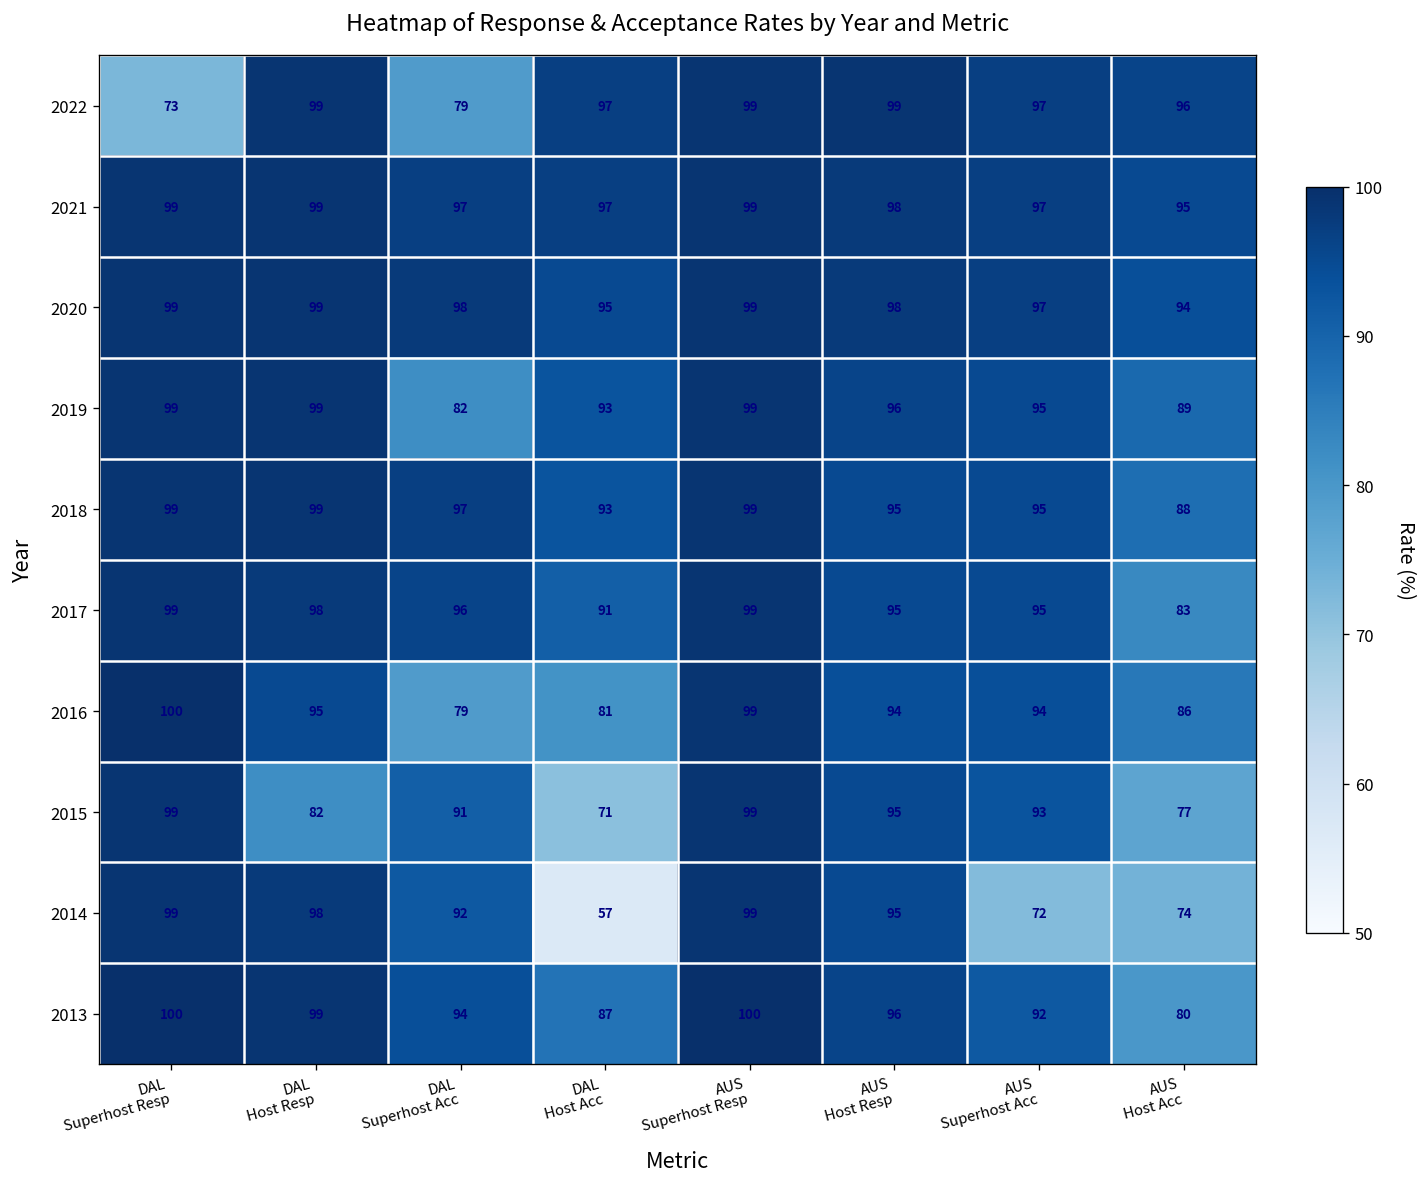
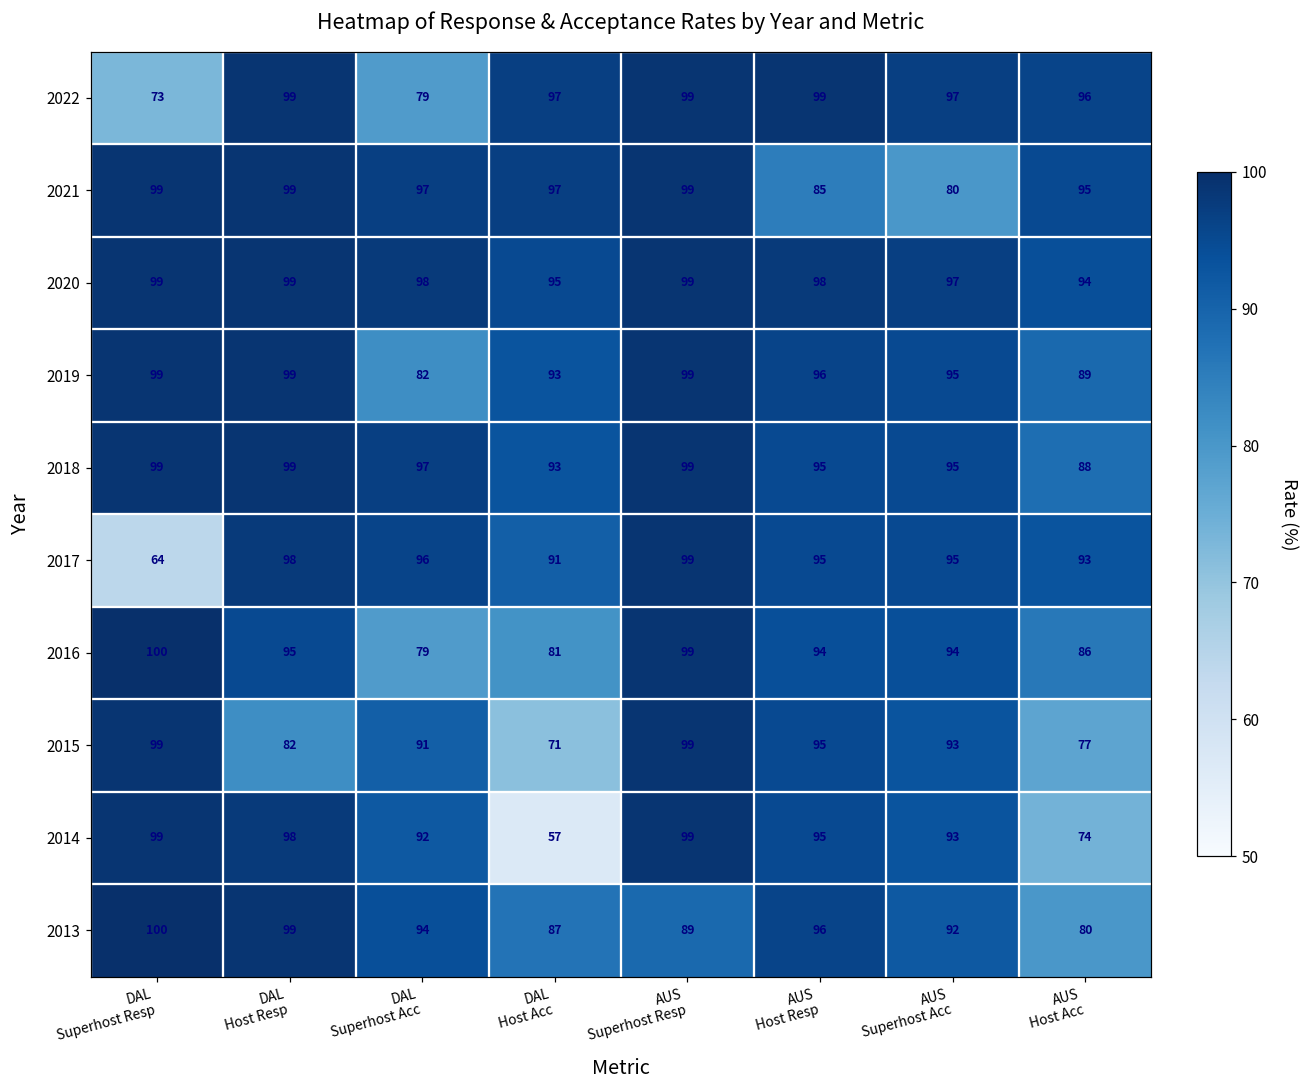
2021, AUS Host Resp: 98 -> 85
2021, AUS Superhost Acc: 97 -> 80
2017, DAL Superhost Resp: 99 -> 64
2017, AUS Host Acc: 83 -> 93
2014, AUS Superhost Acc: 72 -> 93
2013, AUS Superhost Resp: 100 -> 89
